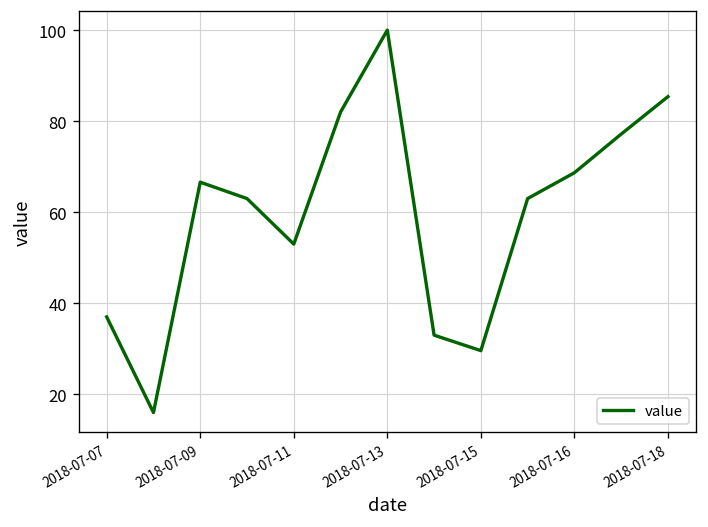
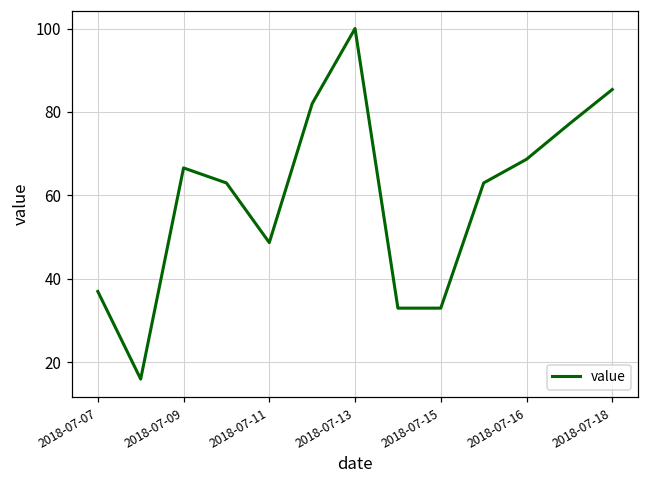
2018-07-11: 53 -> 49
2018-07-15: 30 -> 33
